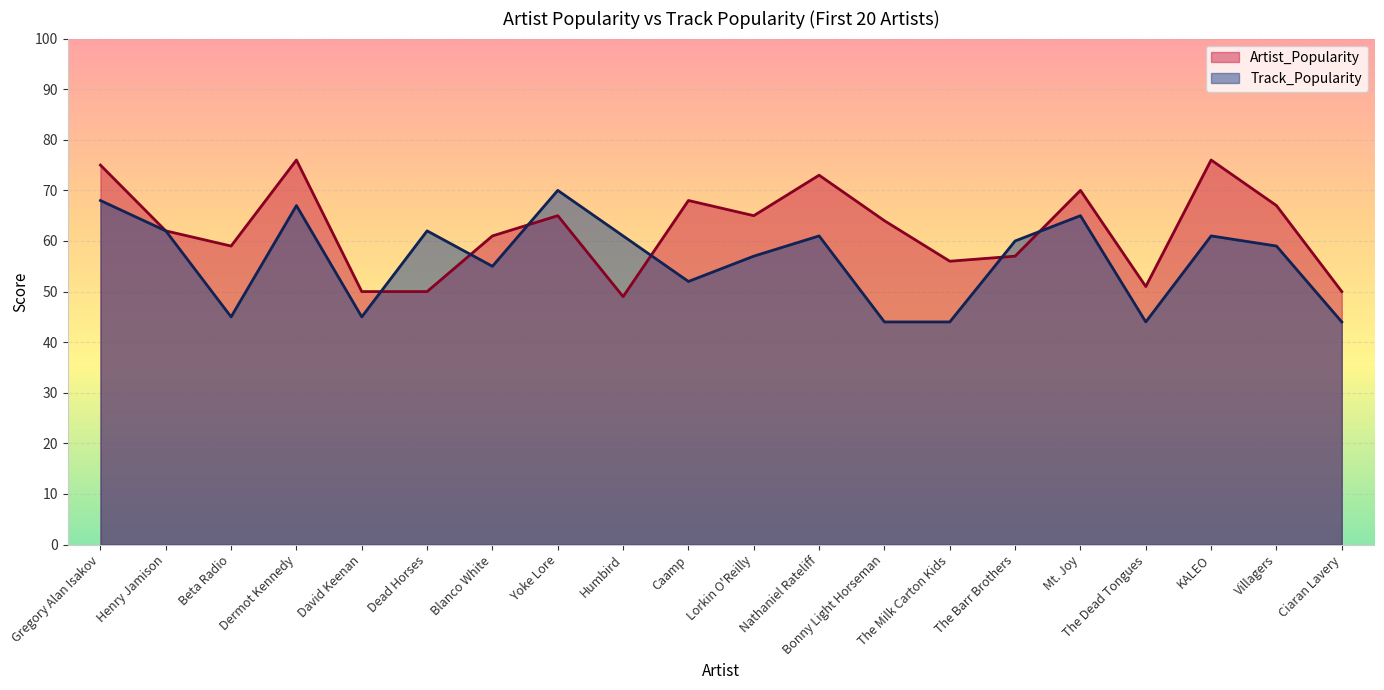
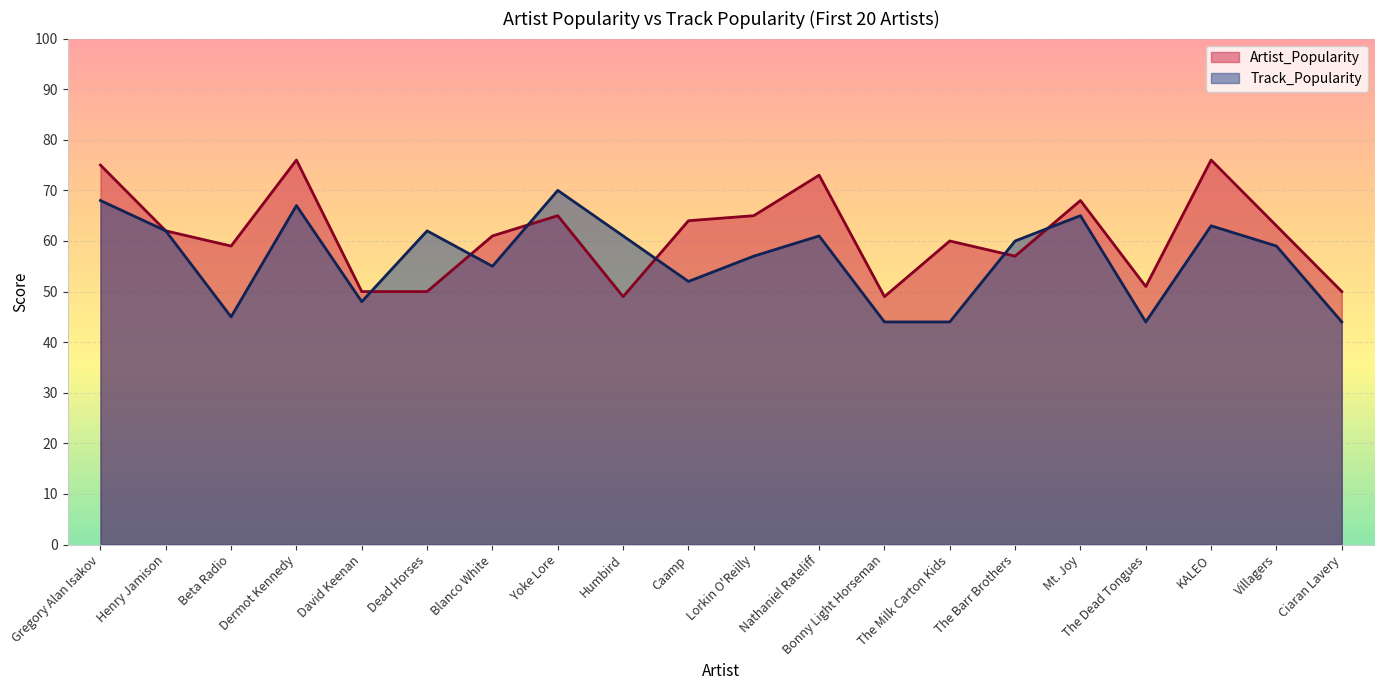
Track_Popularity, David Keenan: 45 -> 48
Artist_Popularity, Caamp: 68 -> 64
Artist_Popularity, Bonny Light Horseman: 64 -> 49
Artist_Popularity, The Milk Carton Kids: 56 -> 60
Artist_Popularity, Mt. Joy: 70 -> 68
Track_Popularity, KALEO: 61 -> 63
Artist_Popularity, Villagers: 67 -> 63
